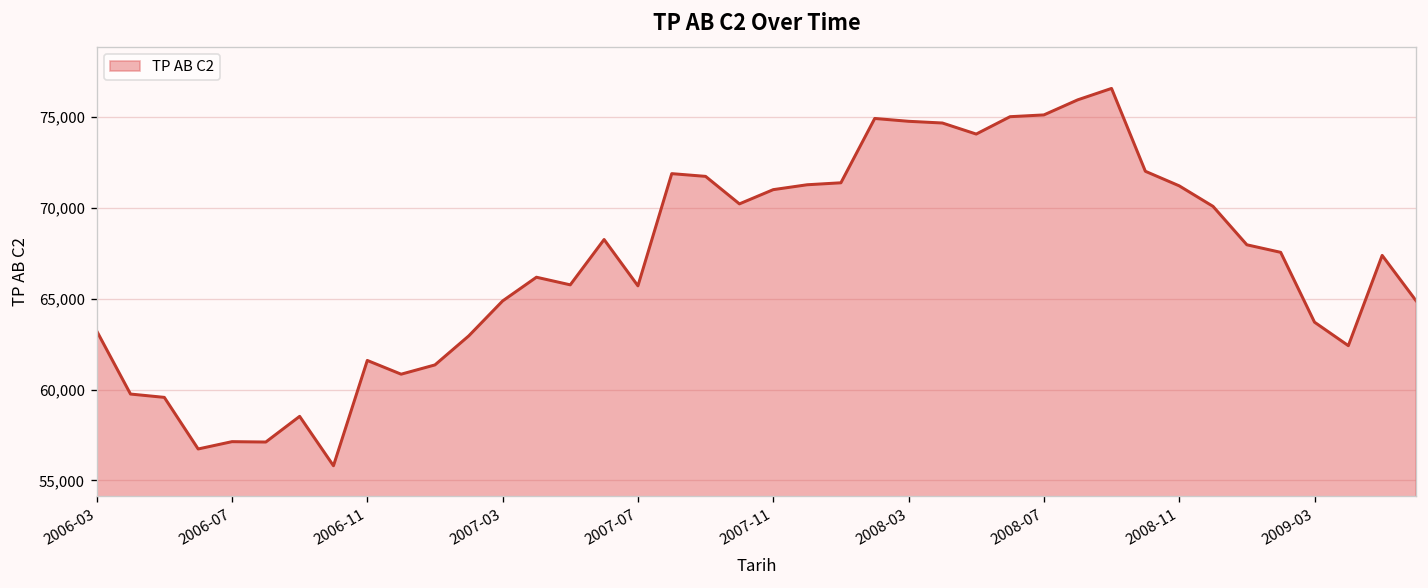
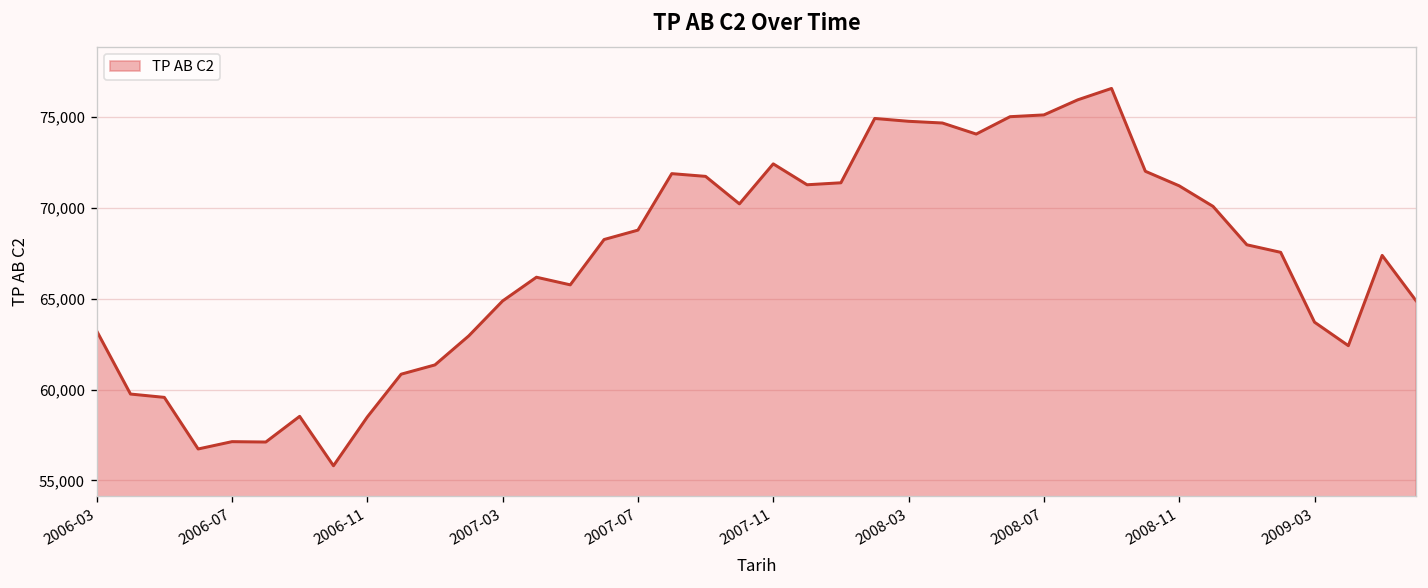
2006-11: 61,600 -> 58,500
2007-07: 65,700 -> 68,800
2007-11: 71,000 -> 72,400
